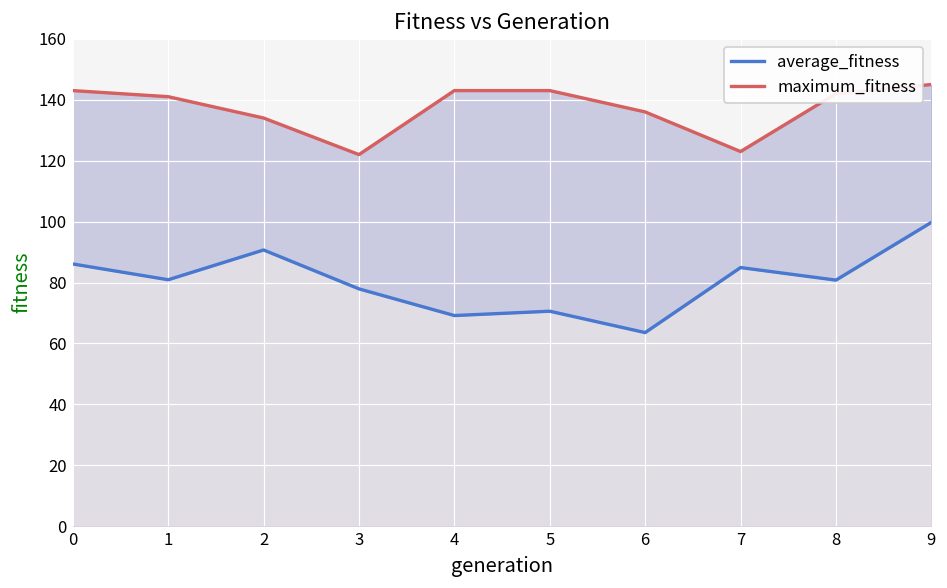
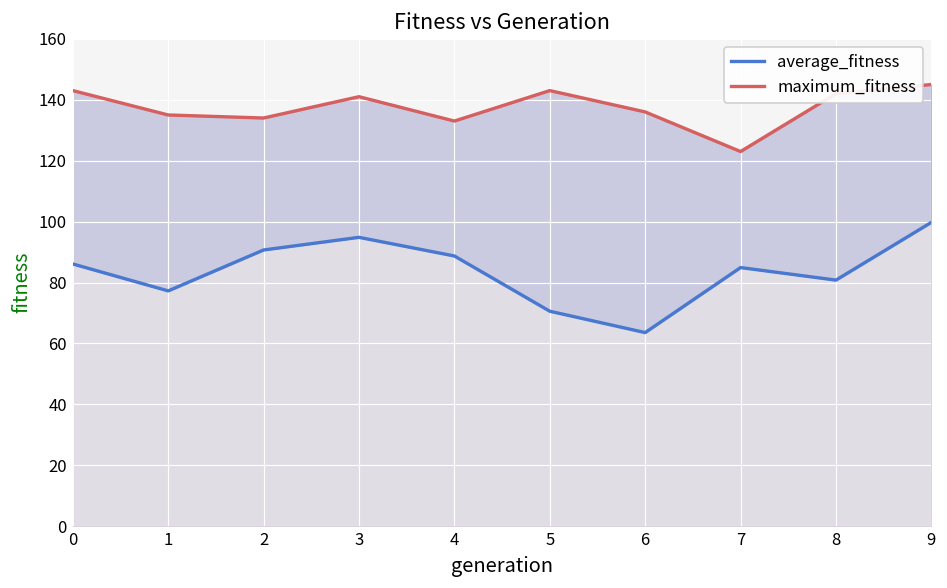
average_fitness, 1: 81 -> 77
maximum_fitness, 1: 141 -> 135
average_fitness, 3: 78 -> 95
maximum_fitness, 3: 122 -> 141
average_fitness, 4: 69 -> 89
maximum_fitness, 4: 143 -> 133
